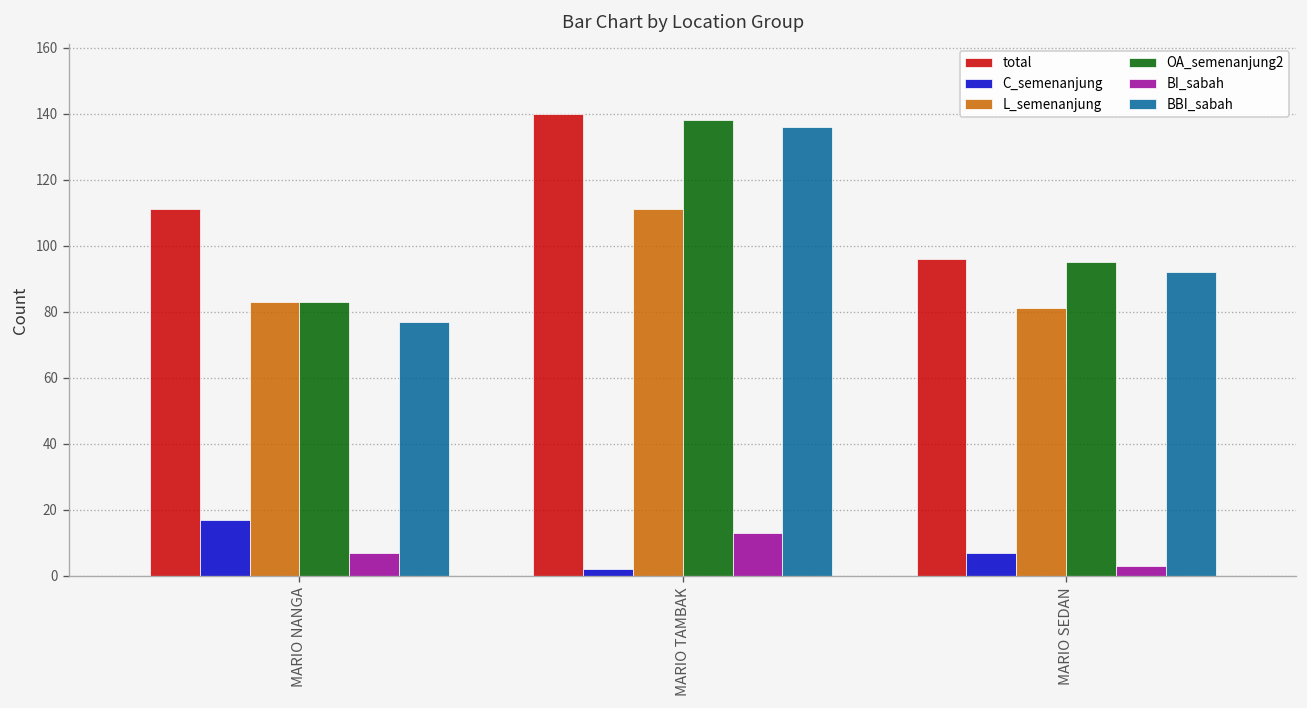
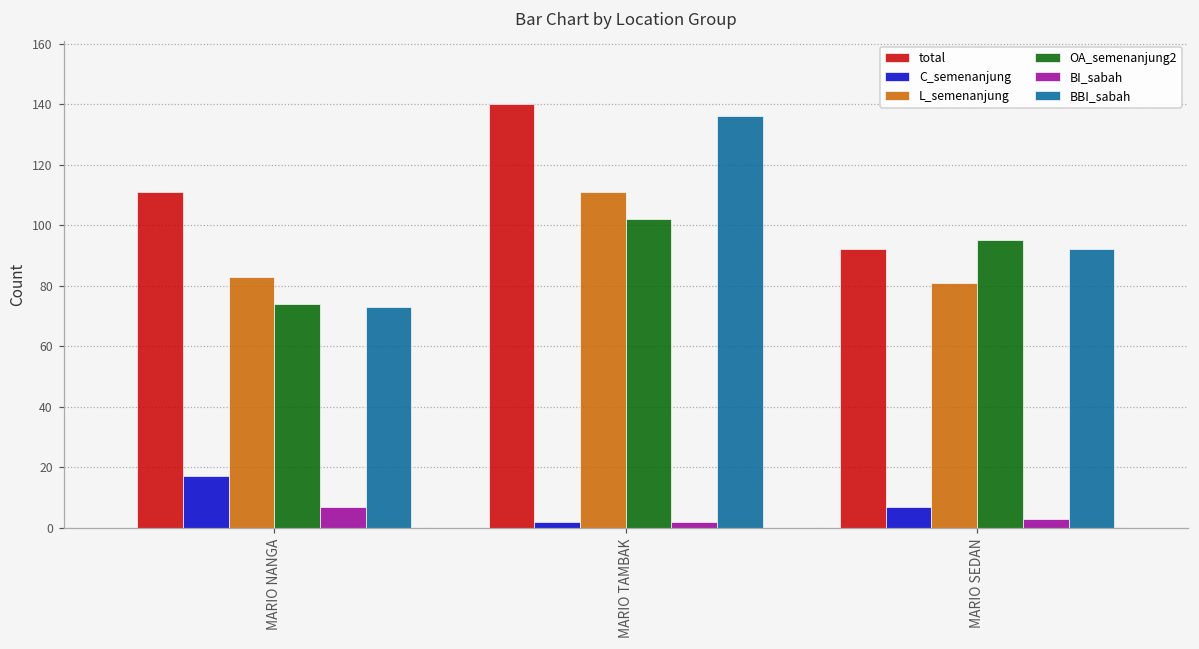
OA_semenanjung2, MARIO NANGA: 83 -> 74
BBI_sabah, MARIO NANGA: 77 -> 73
OA_semenanjung2, MARIO TAMBAK: 138 -> 102
BI_sabah, MARIO TAMBAK: 13 -> 2
total, MARIO SEDAN: 96 -> 92
